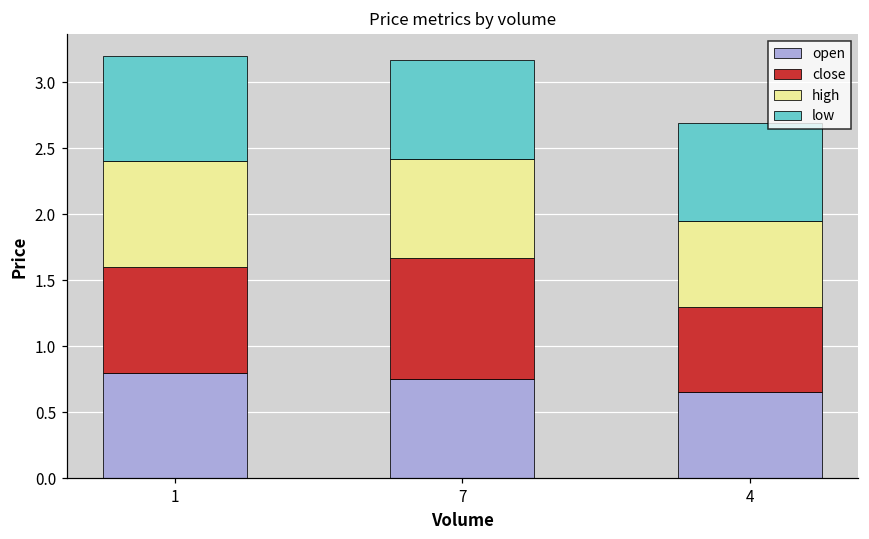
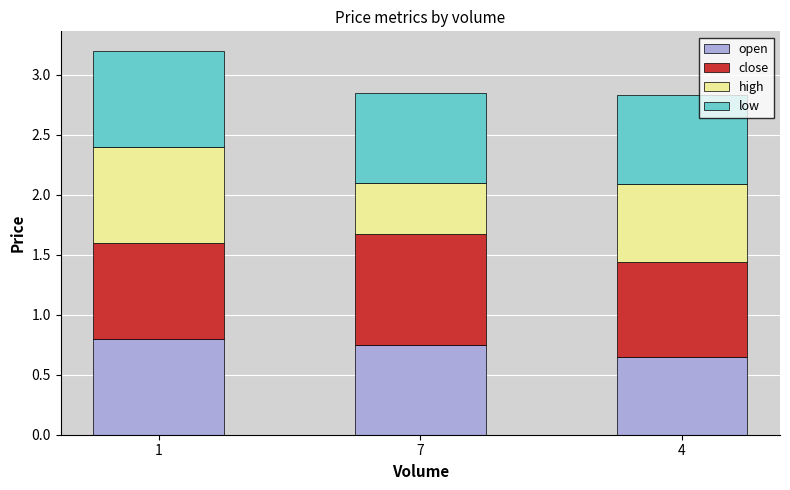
high, 7: 0.75 -> 0.43
close, 4: 0.65 -> 0.79
